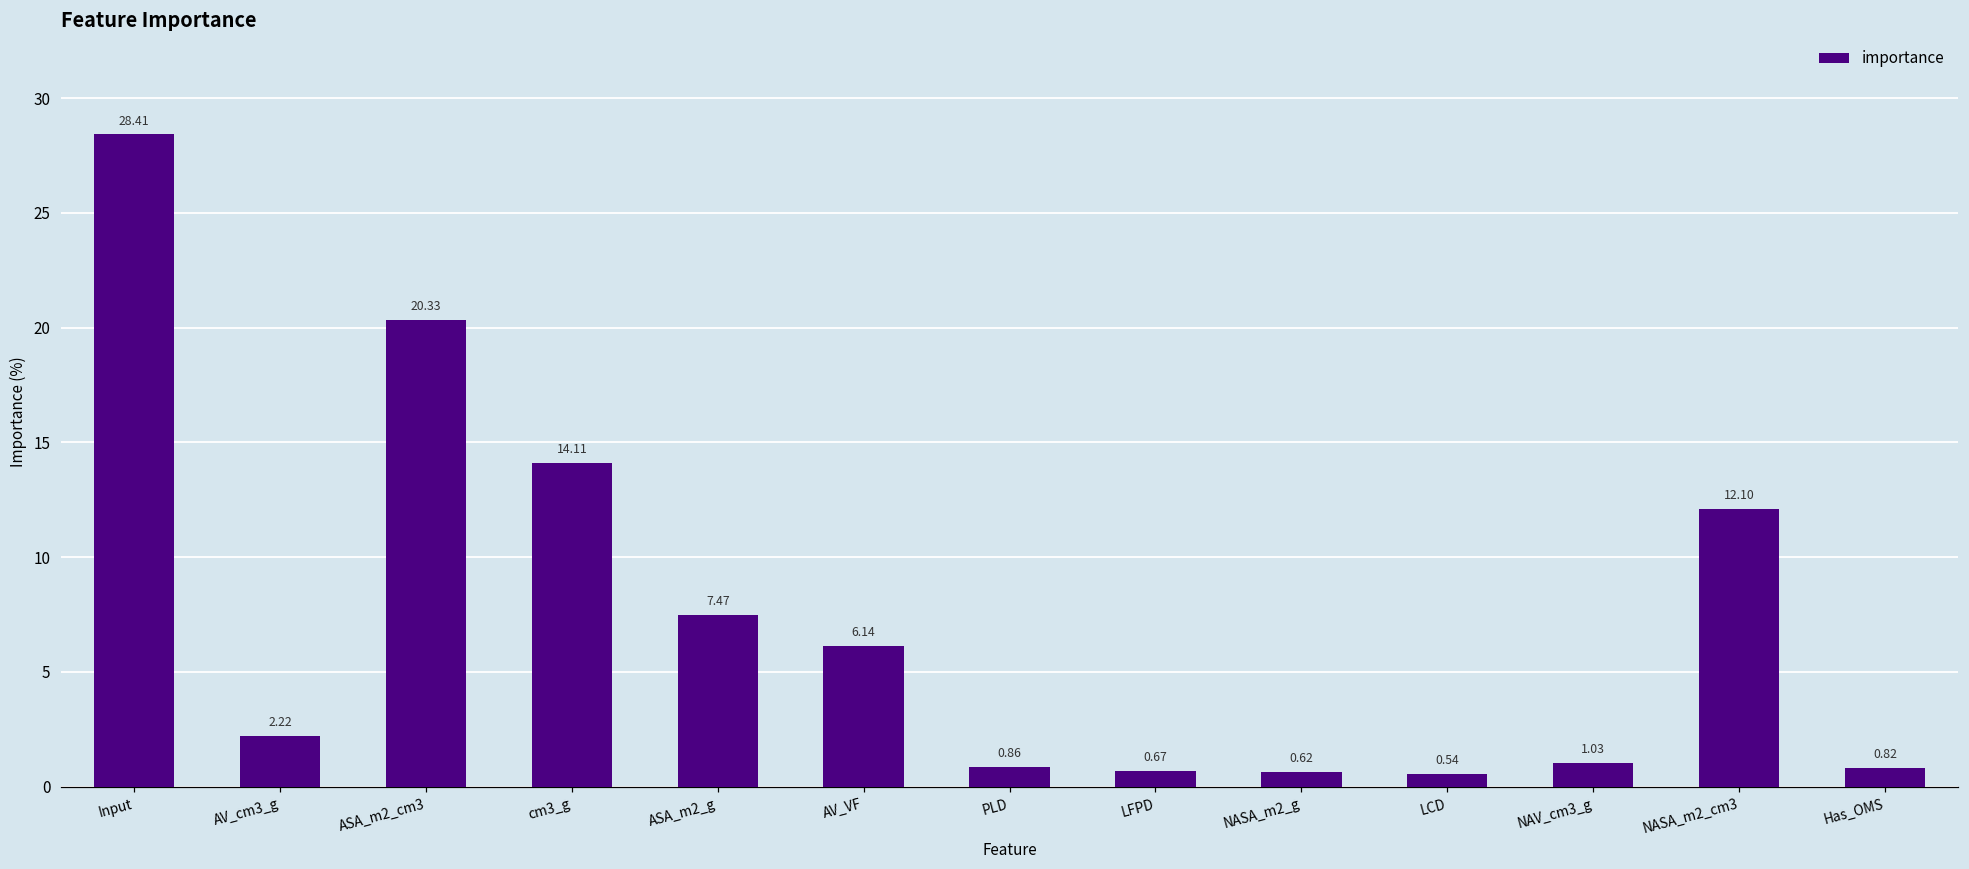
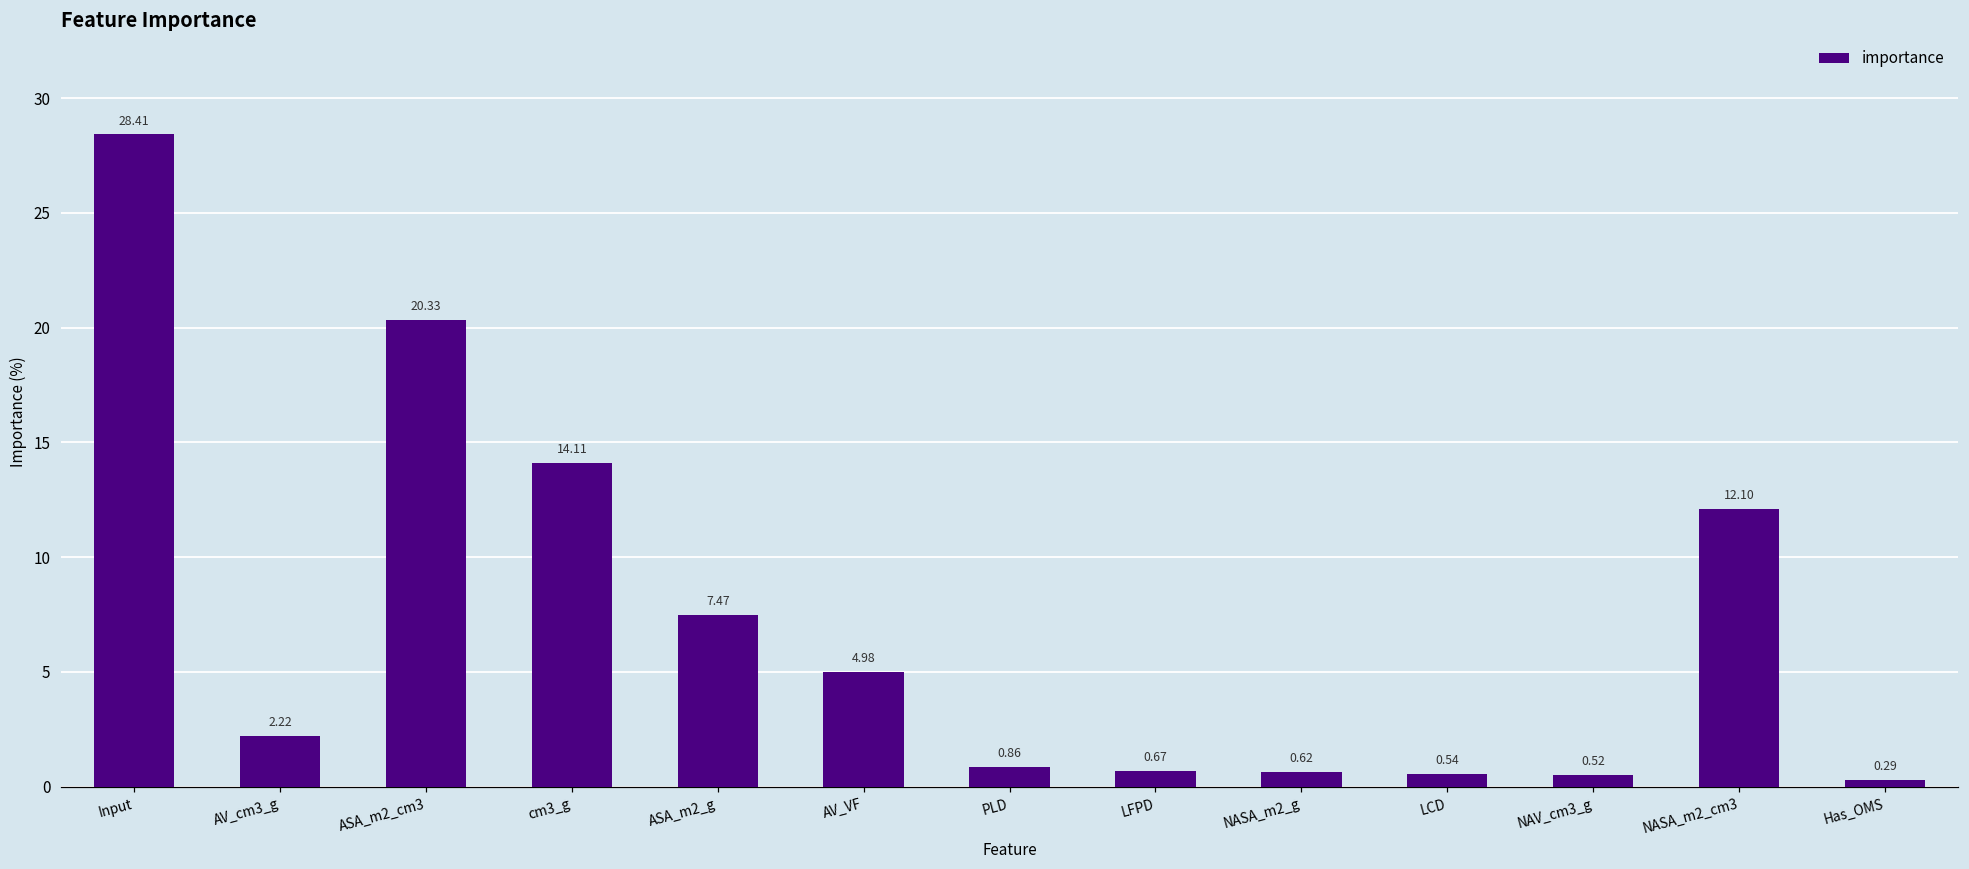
AV_VF: 6.14 -> 4.98
NAV_cm3_g: 1.03 -> 0.52
Has_OMS: 0.82 -> 0.29
